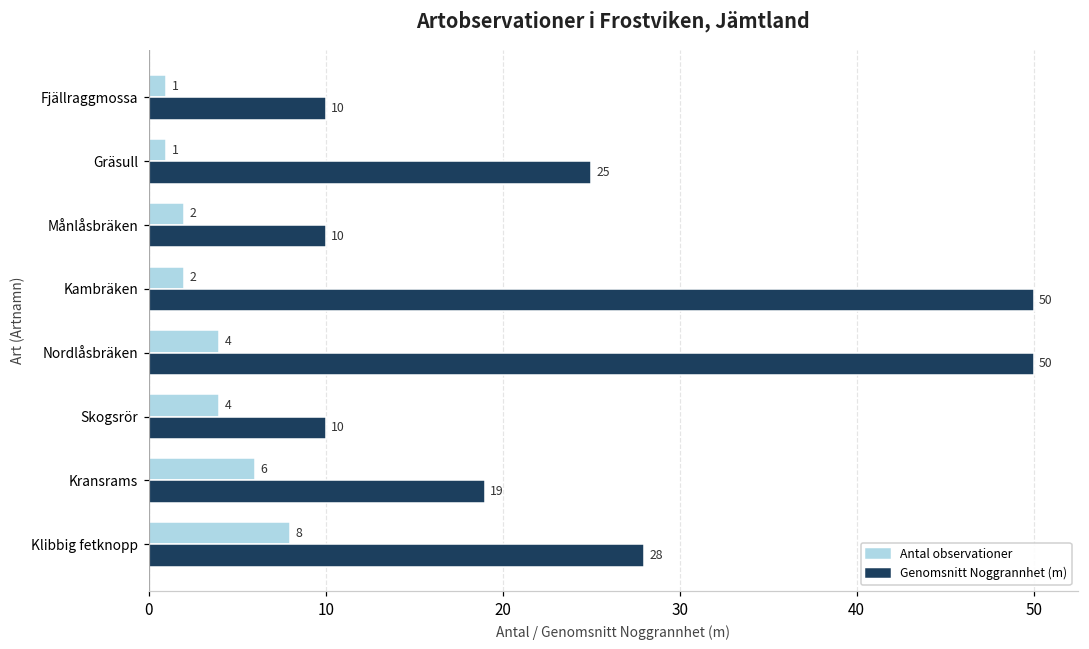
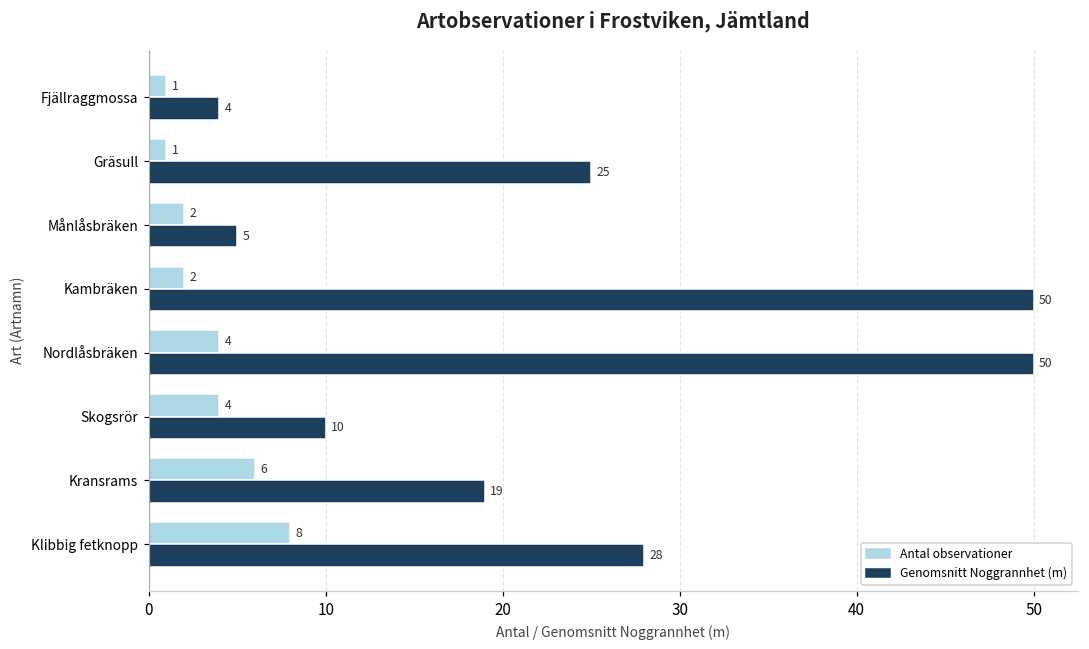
Genomsnitt Noggrannhet (m), Fjällraggmossa: 10 -> 4
Genomsnitt Noggrannhet (m), Månlåsbräken: 10 -> 5
